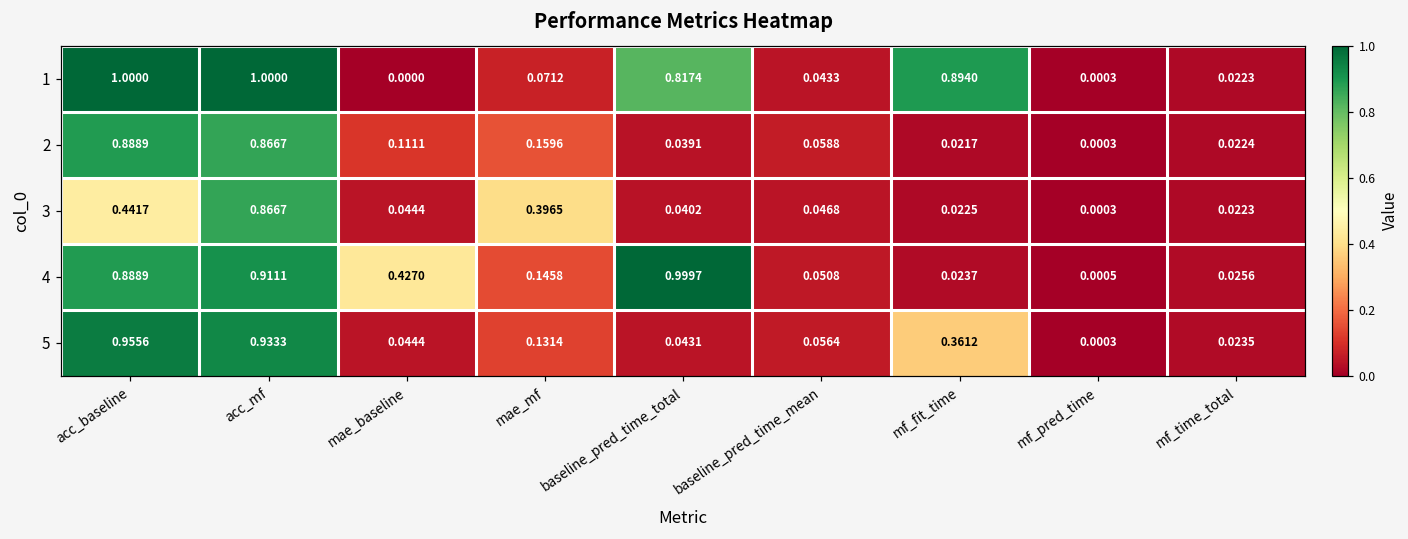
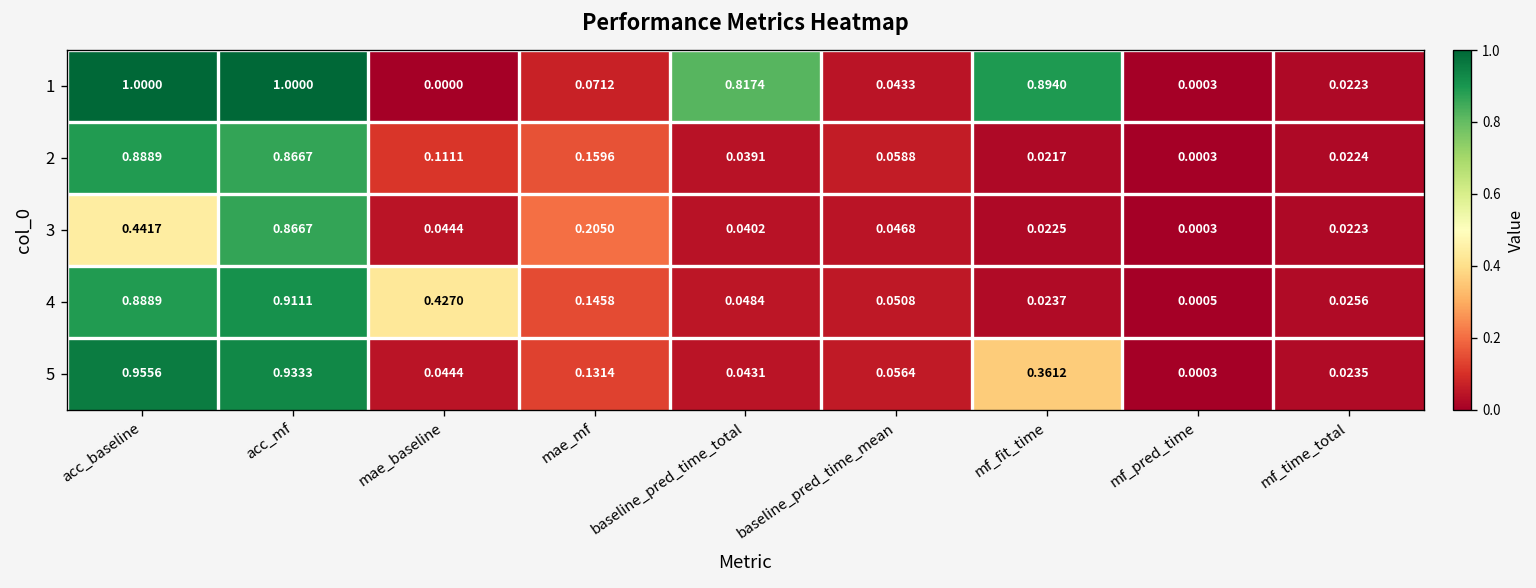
3, mae_mf: 0.3965 -> 0.2050
4, baseline_pred_time_total: 0.9997 -> 0.0484
